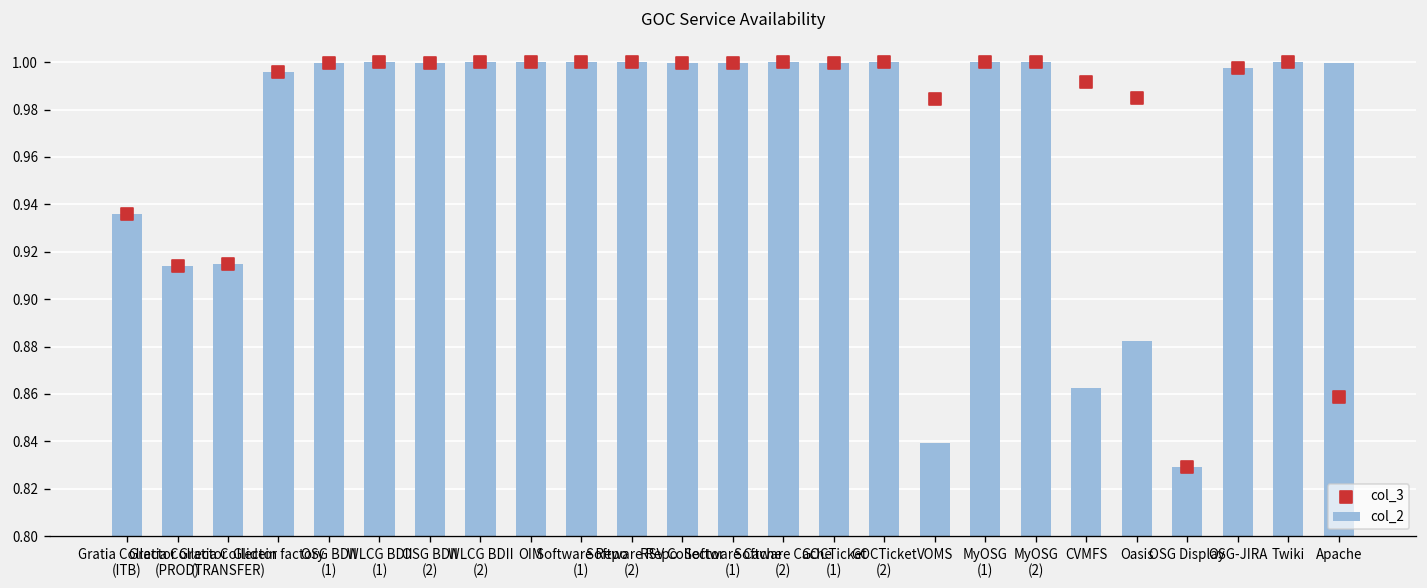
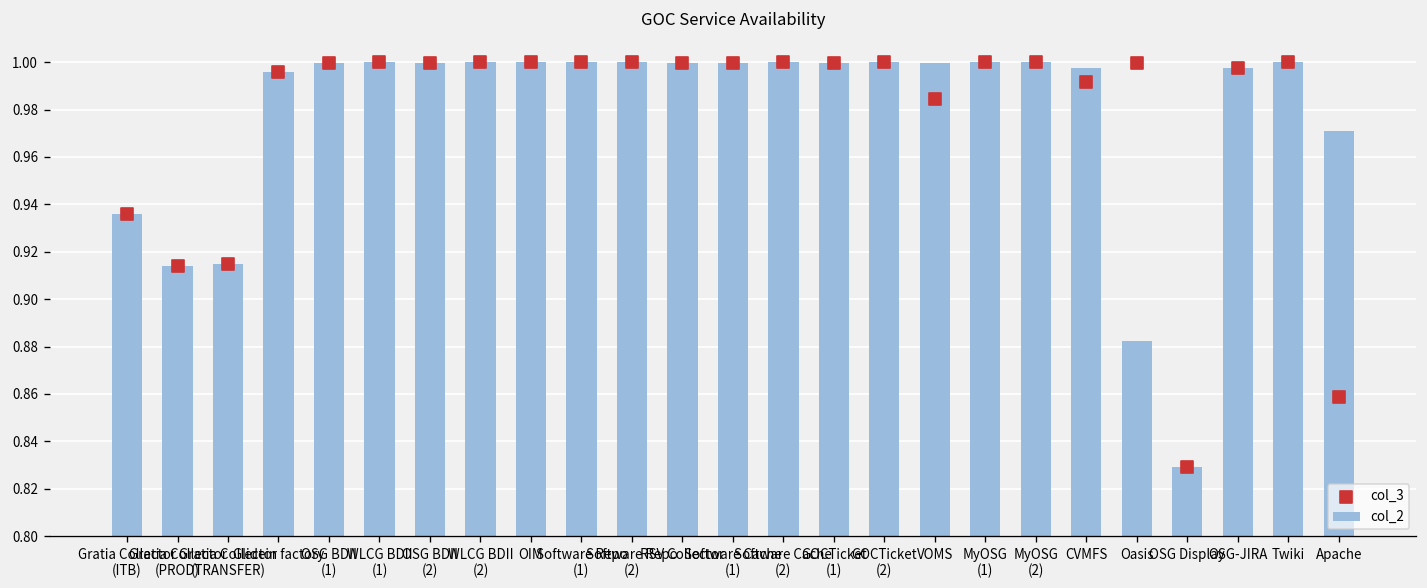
col_2, VOMS: 0.839 -> 1.000
col_2, CVMFS: 0.862 -> 0.998
col_3, Oasis: 0.985 -> 1.000
col_2, Apache: 1.000 -> 0.971
